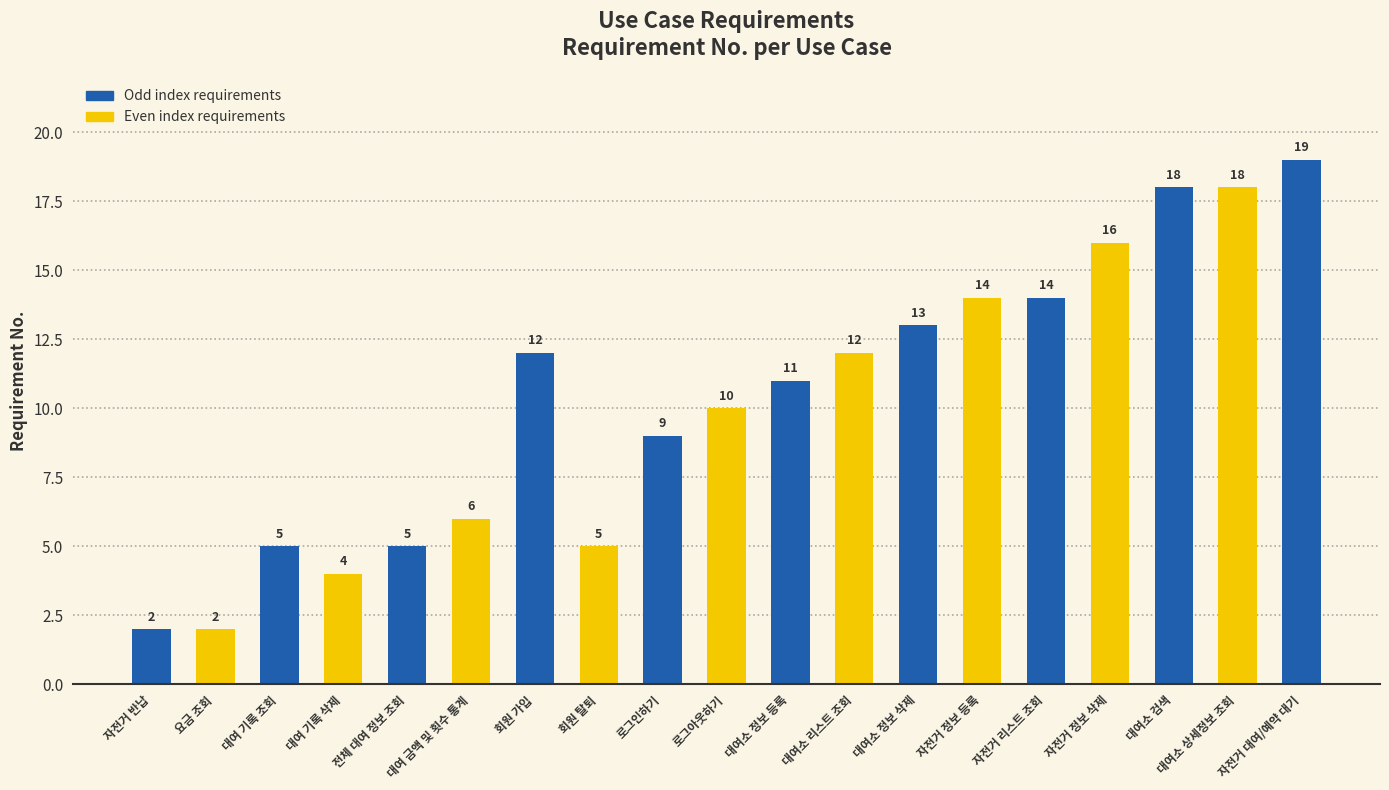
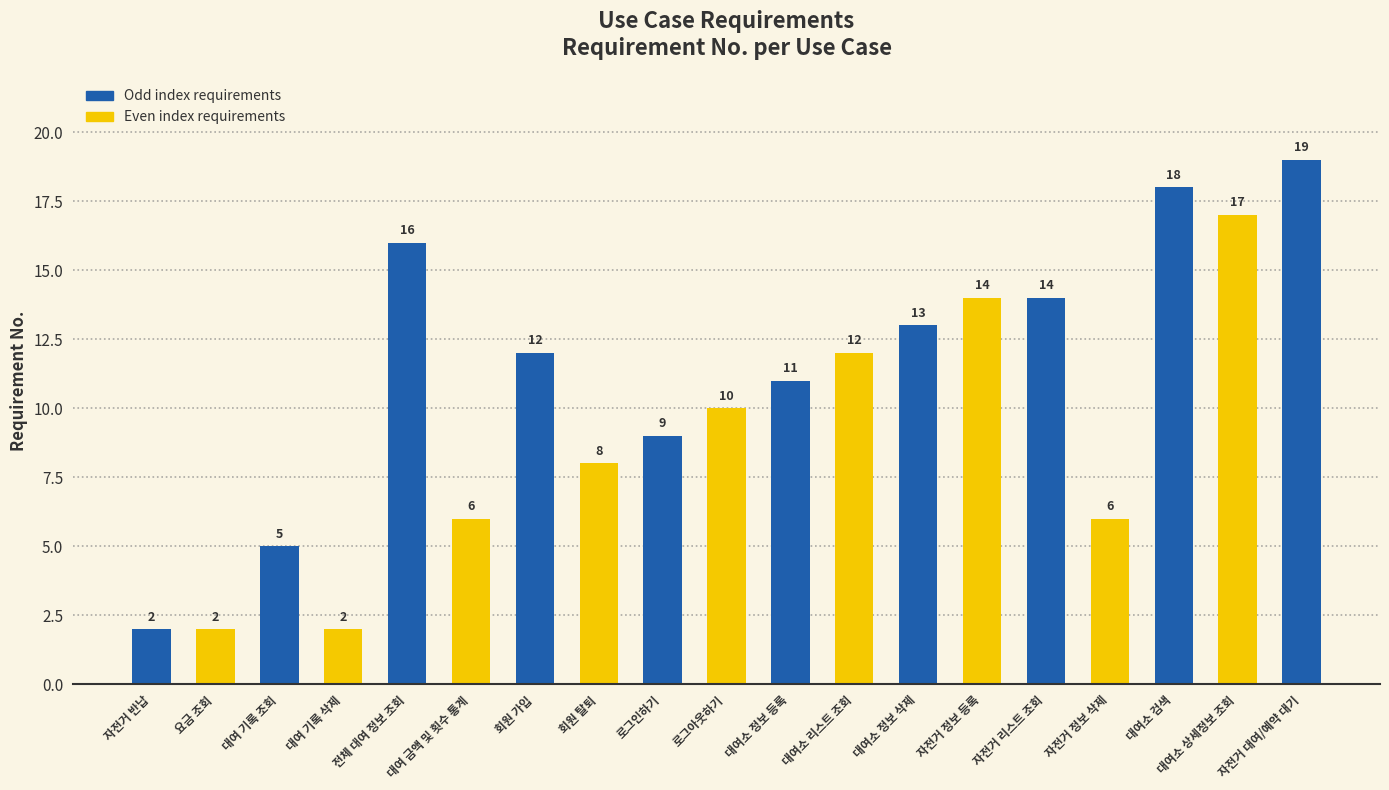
대여 기록 삭제: 4 -> 2
전체 대여 정보 조회: 5 -> 16
회원 탈퇴: 5 -> 8
자전거 정보 삭제: 16 -> 6
대여소 상세정보 조회: 18 -> 17
